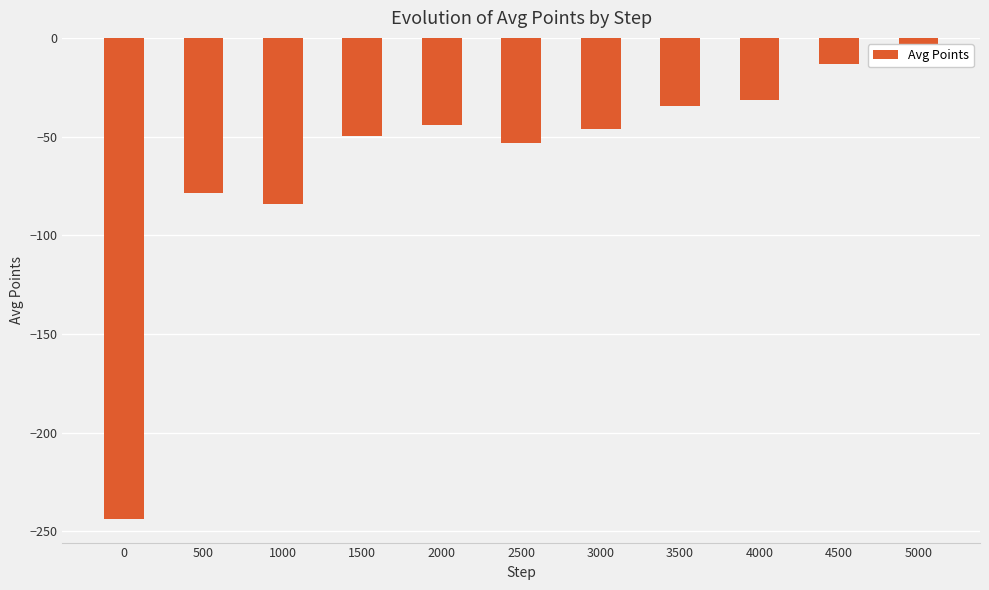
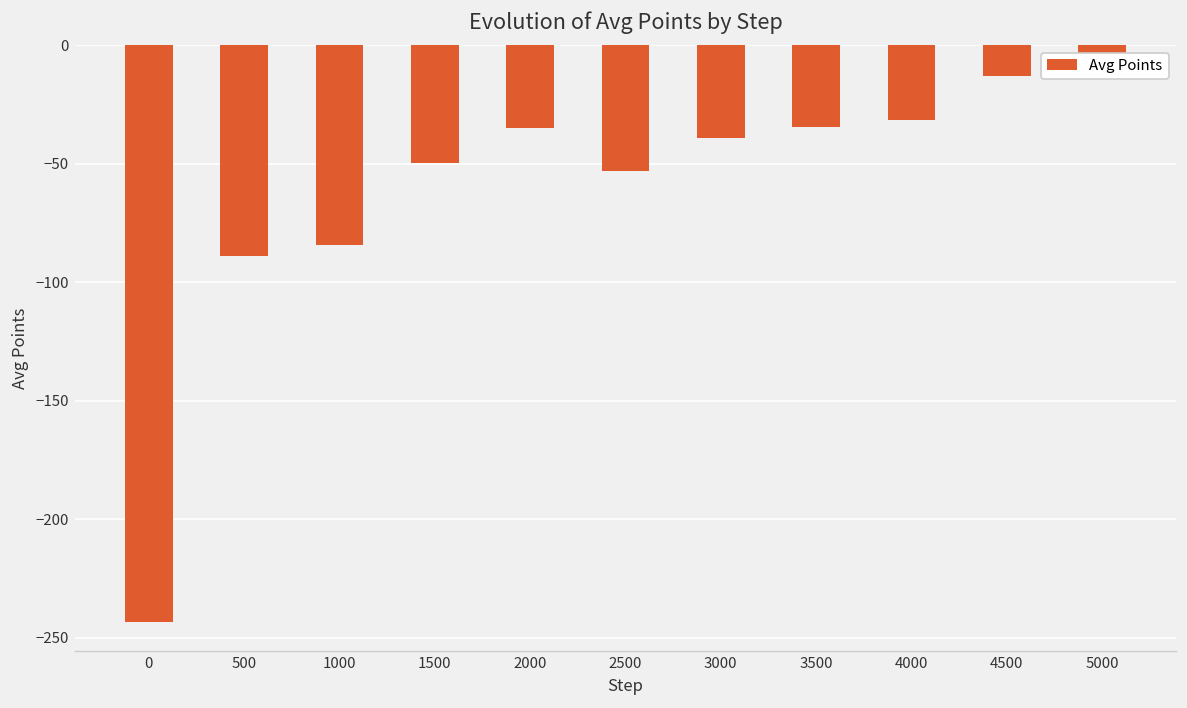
500: -78 -> -89
2000: -44 -> -35
3000: -46 -> -39
